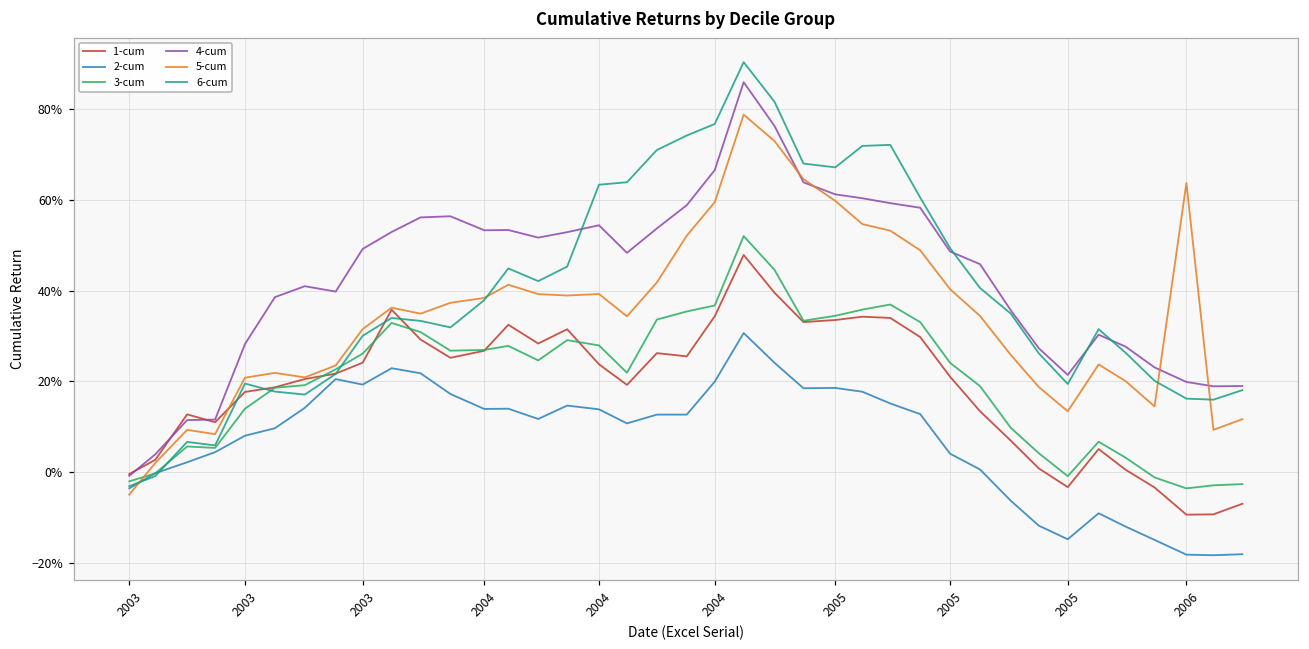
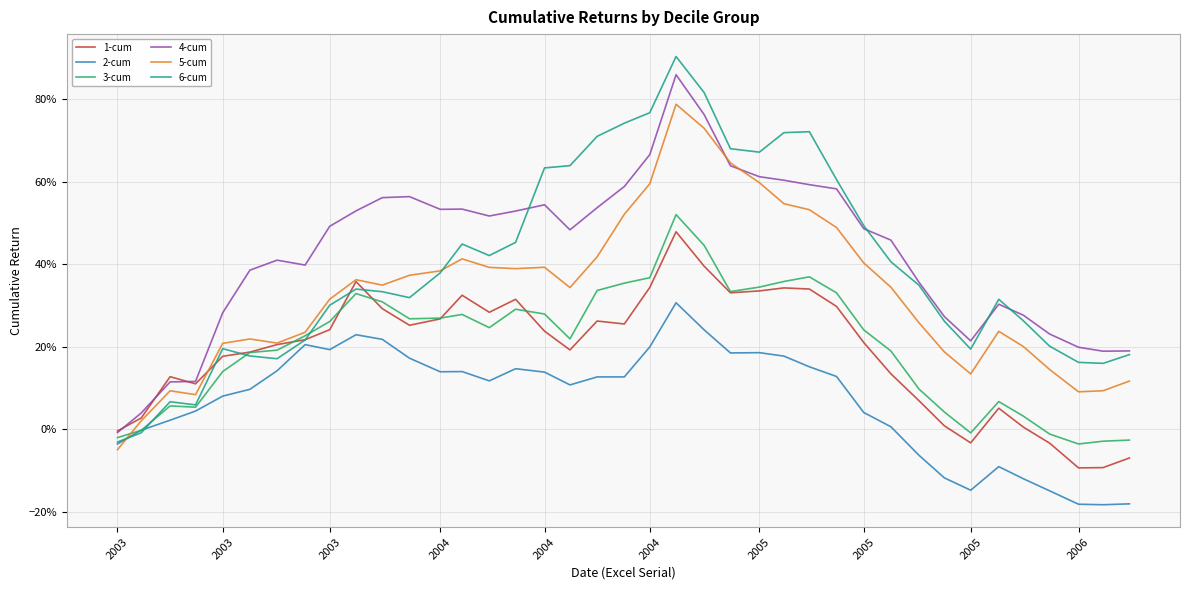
5-cum, 2006: 64% -> 9%
